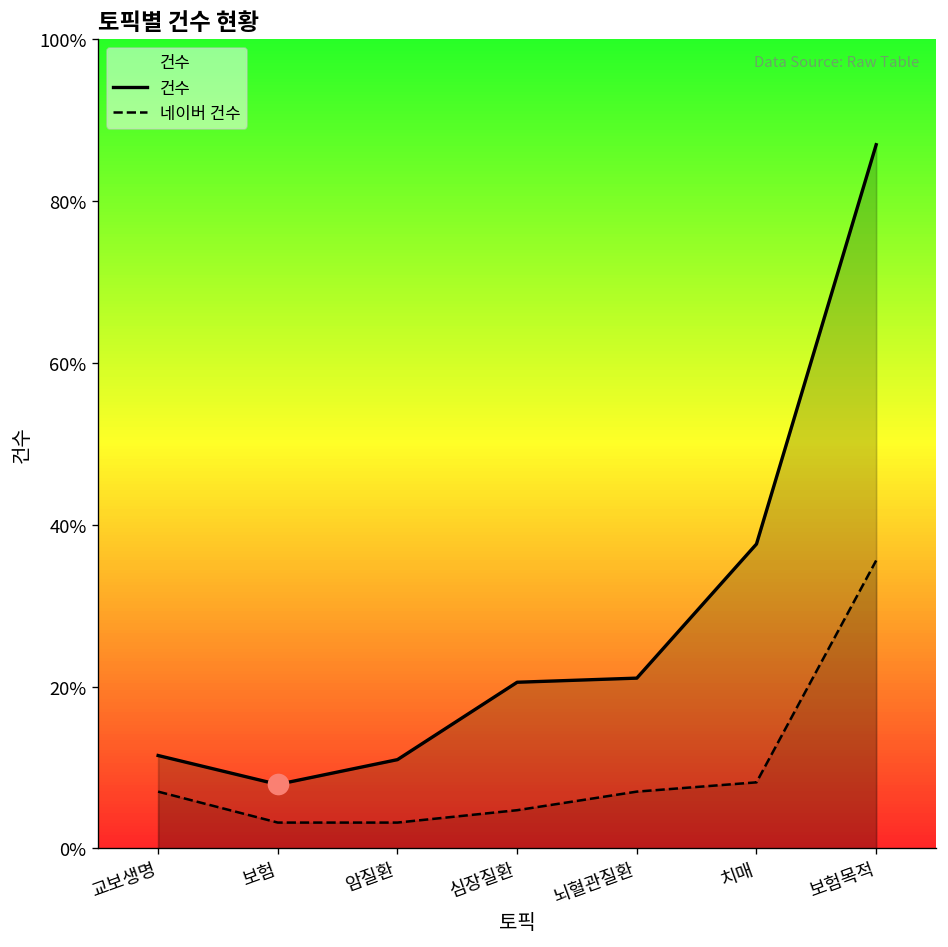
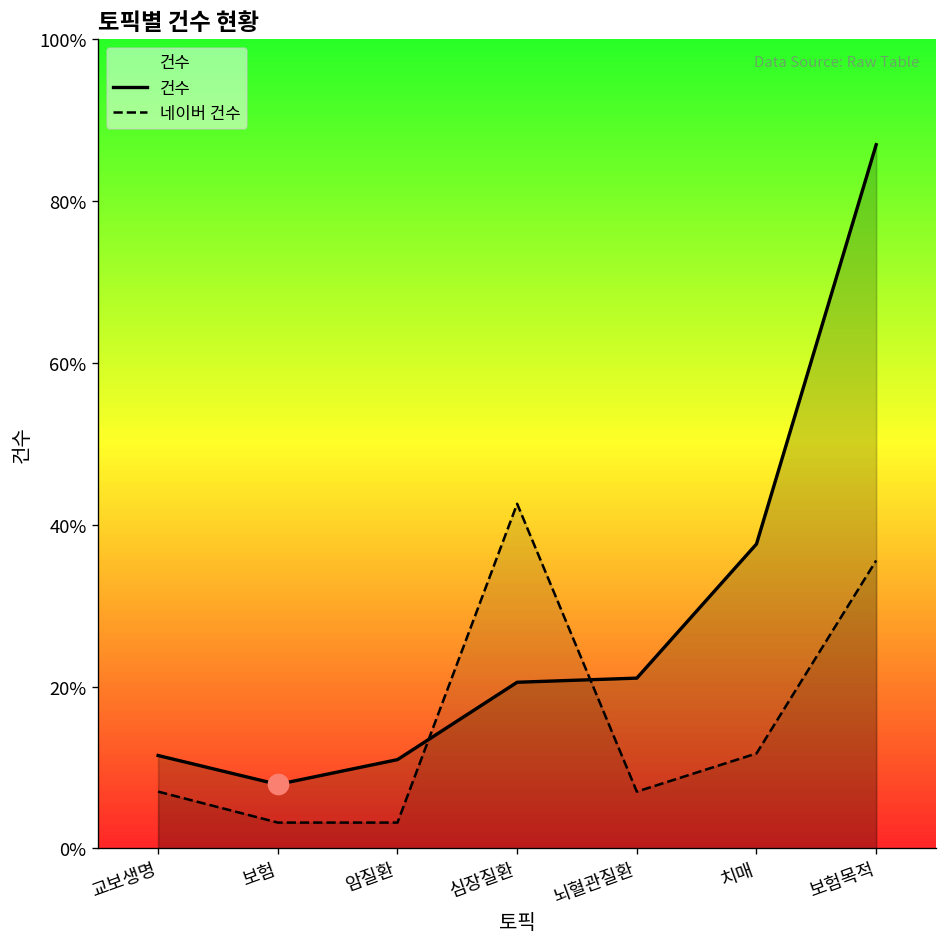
네이버 건수, 심장질환: 5% -> 43%
네이버 건수, 치매: 8% -> 12%
